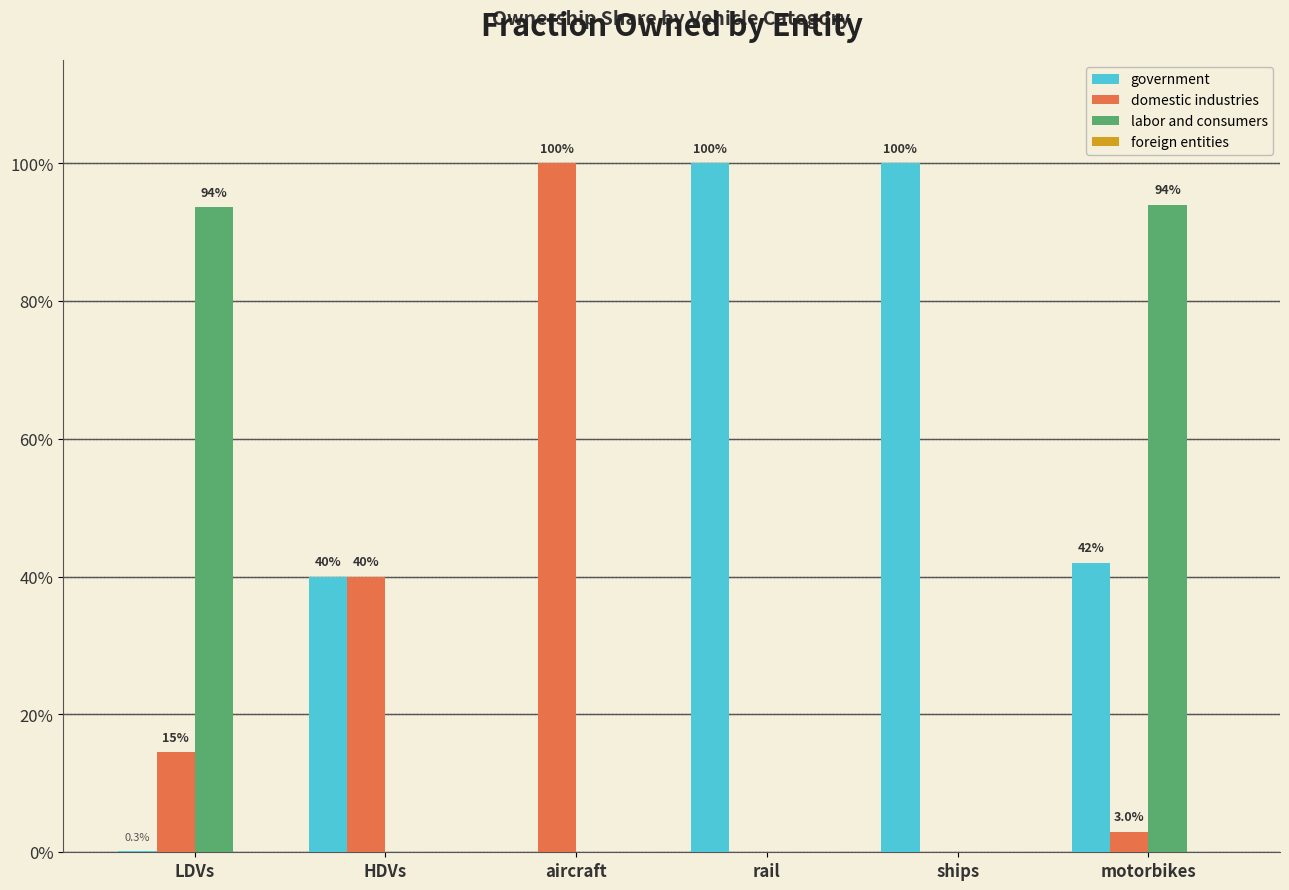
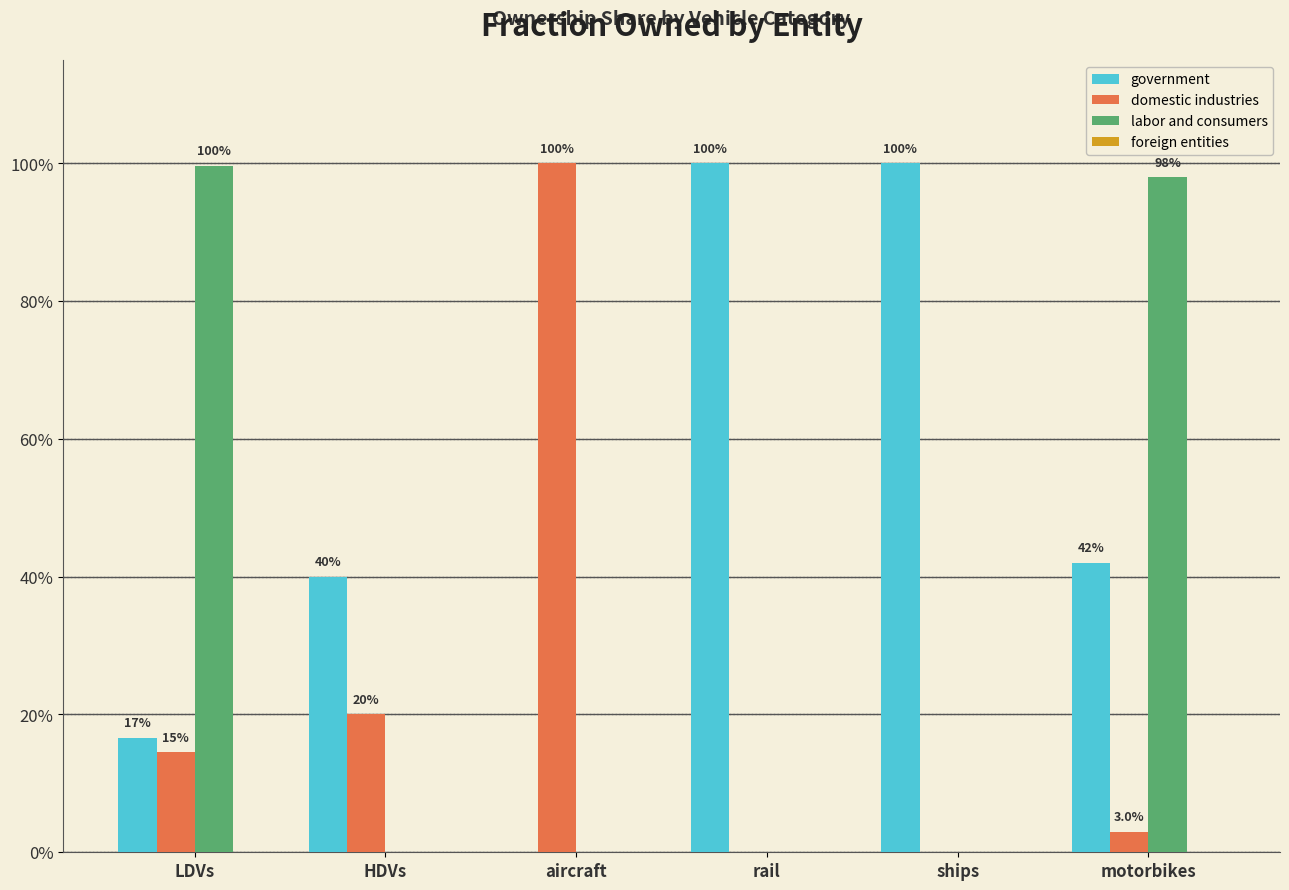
government, LDVs: 0.3% -> 17%
labor and consumers, LDVs: 94% -> 100%
domestic industries, HDVs: 40% -> 20%
labor and consumers, motorbikes: 94% -> 98%
